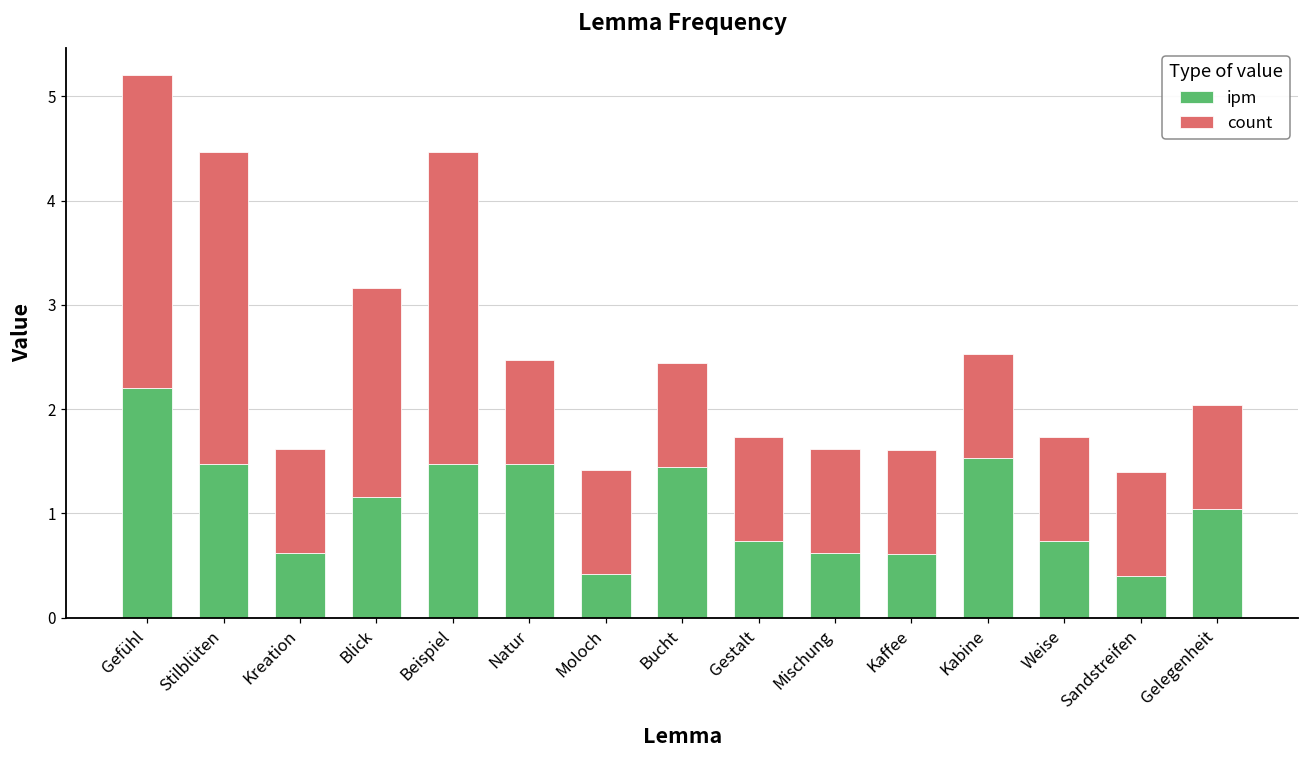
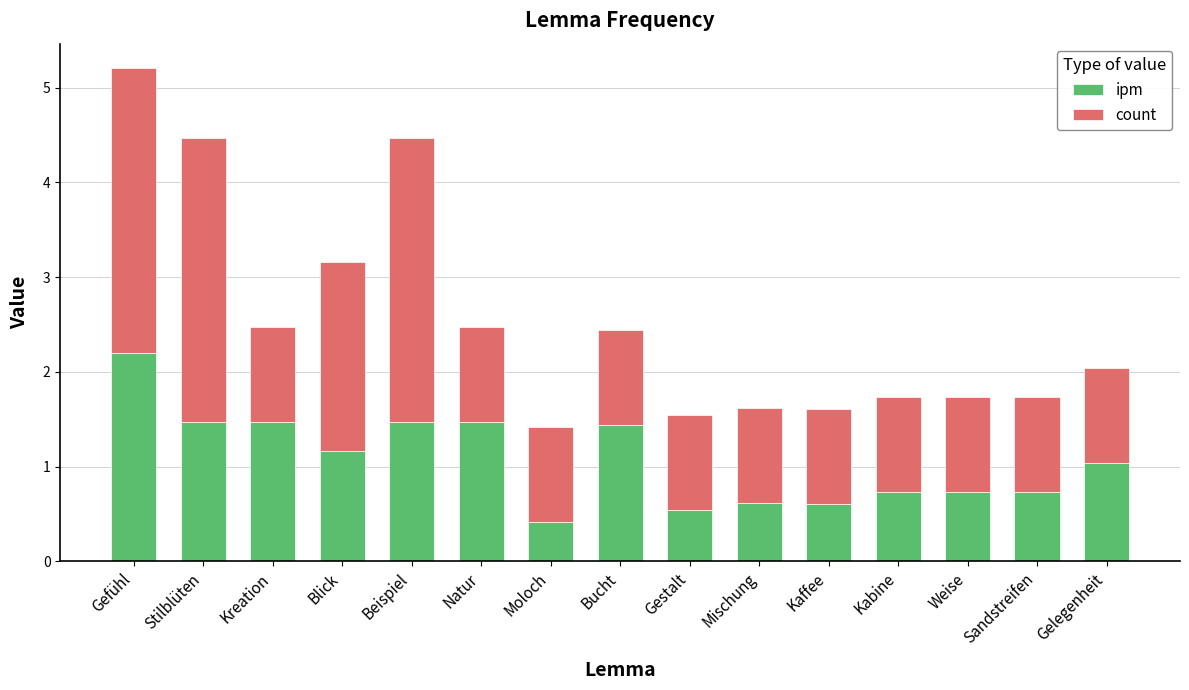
ipm, Kreation: 0.6 -> 1.5
ipm, Gestalt: 0.7 -> 0.5
ipm, Kabine: 1.5 -> 0.7
ipm, Sandstreifen: 0.4 -> 0.7
